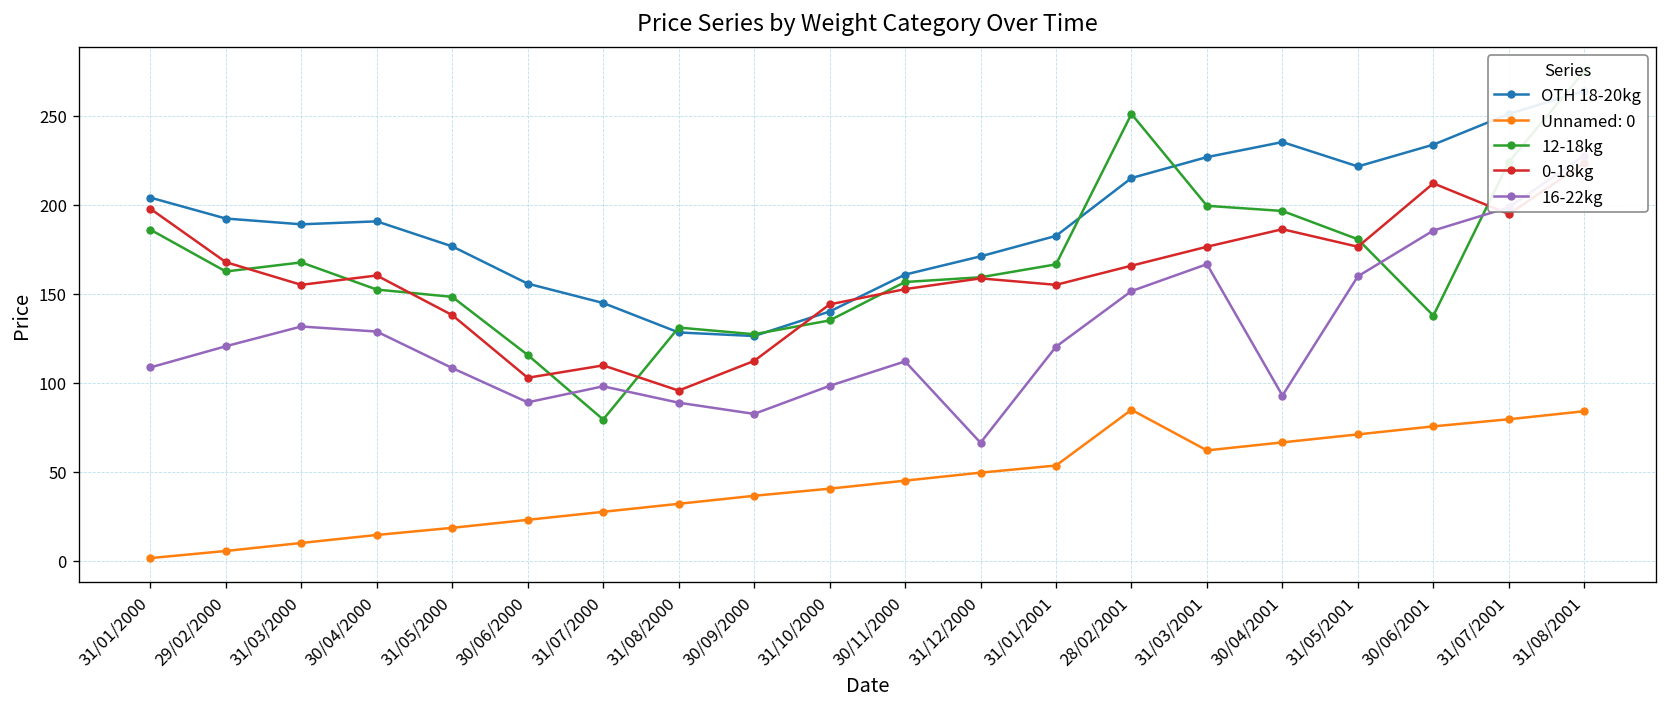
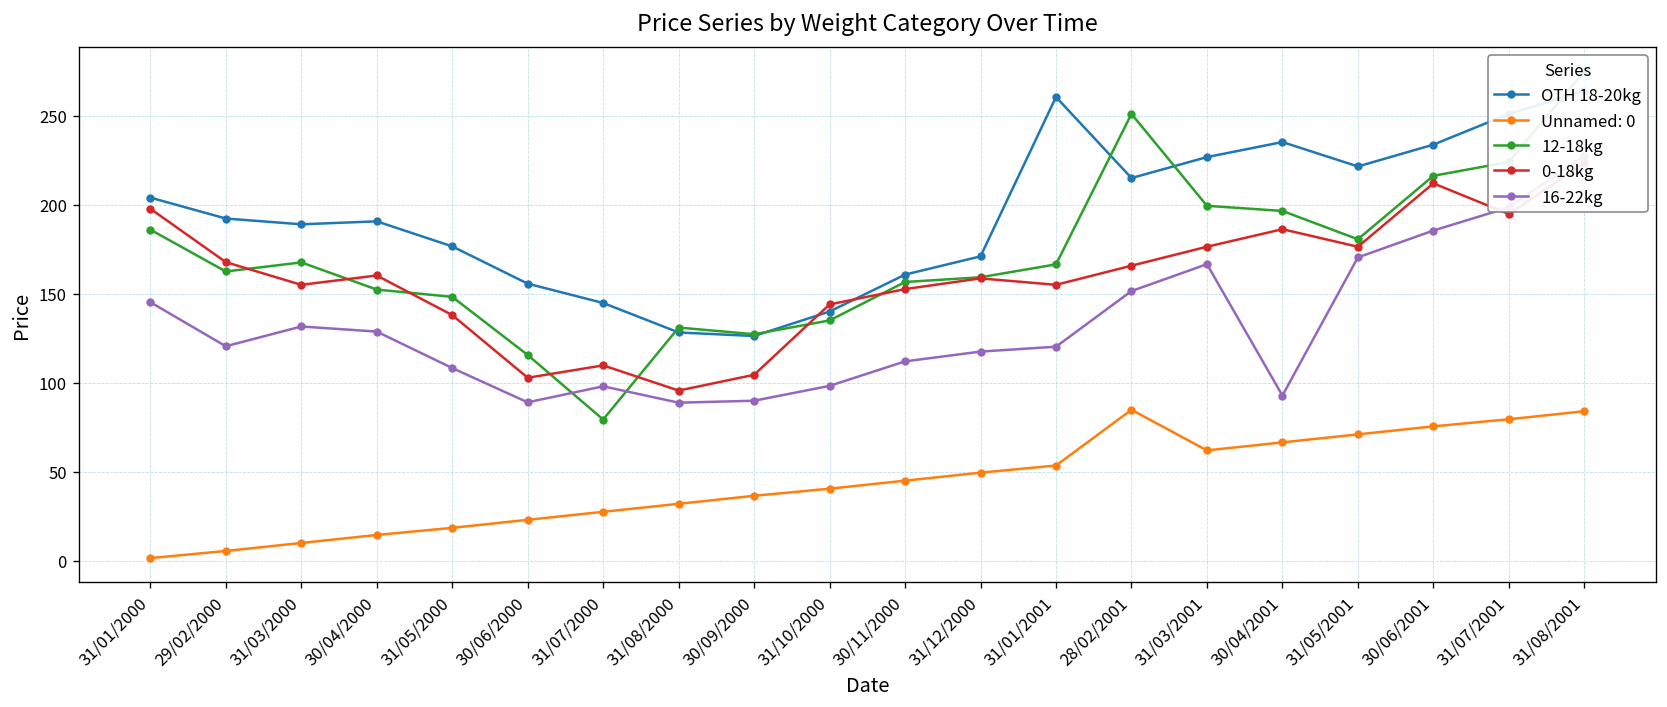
16-22kg, 31/01/2000: 109 -> 145
0-18kg, 30/09/2000: 112 -> 104
16-22kg, 30/09/2000: 83 -> 90
16-22kg, 31/12/2000: 66 -> 118
OTH 18-20kg, 31/01/2001: 183 -> 261
16-22kg, 31/05/2001: 160 -> 170
12-18kg, 30/06/2001: 138 -> 216
